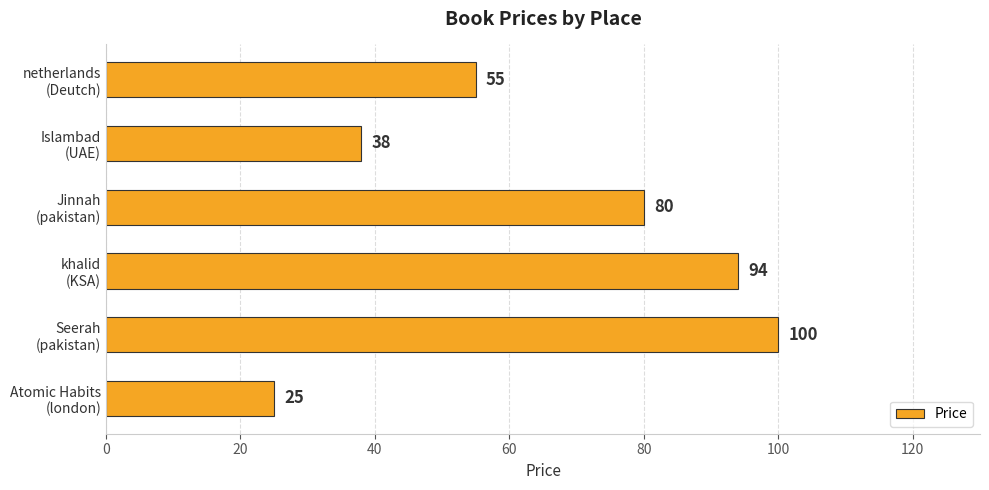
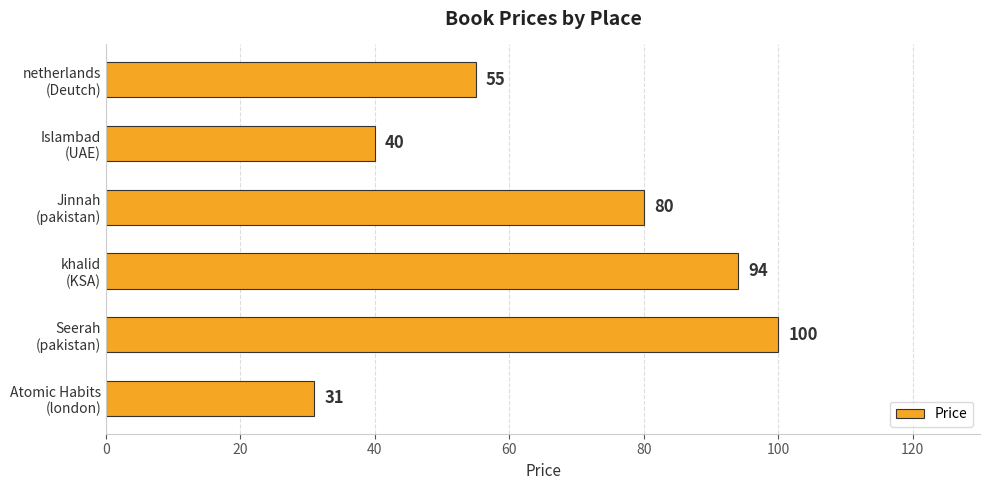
Islambad (UAE): 38 -> 40
Atomic Habits (london): 25 -> 31
